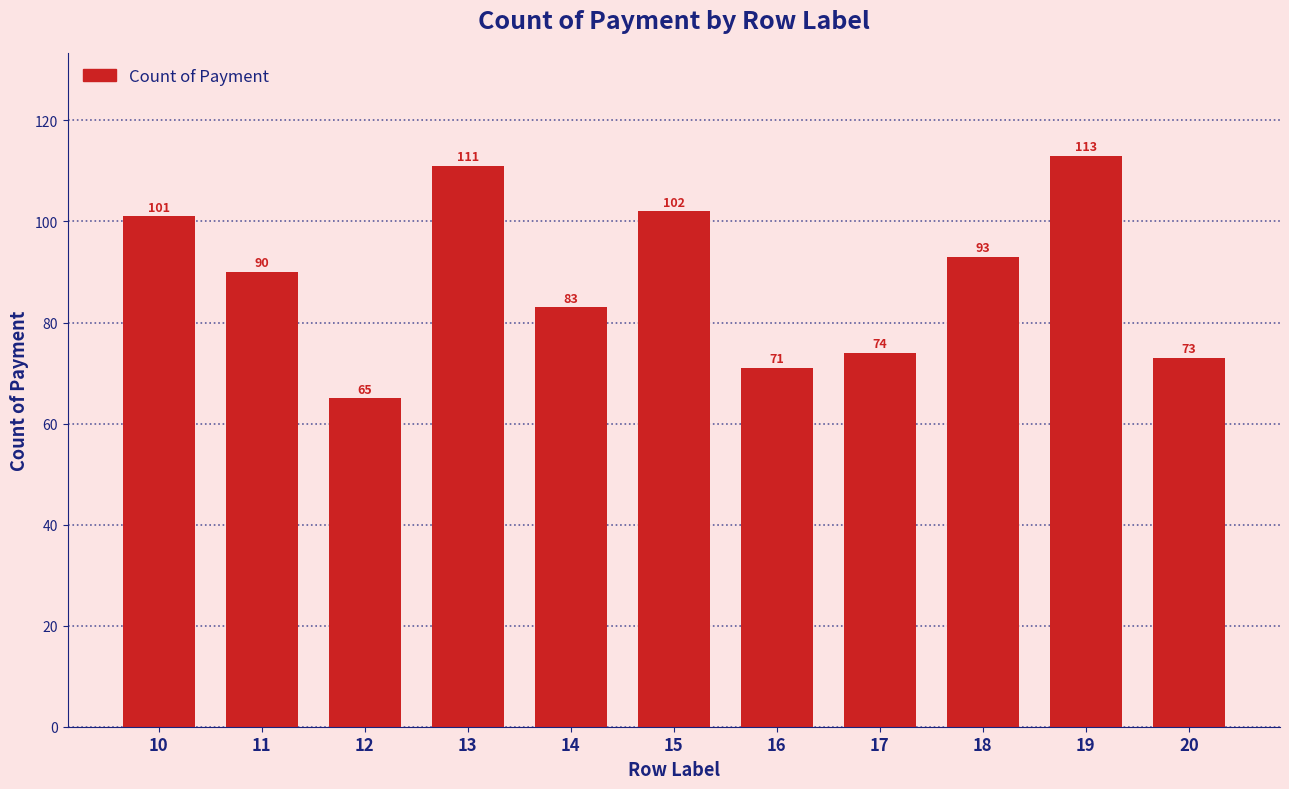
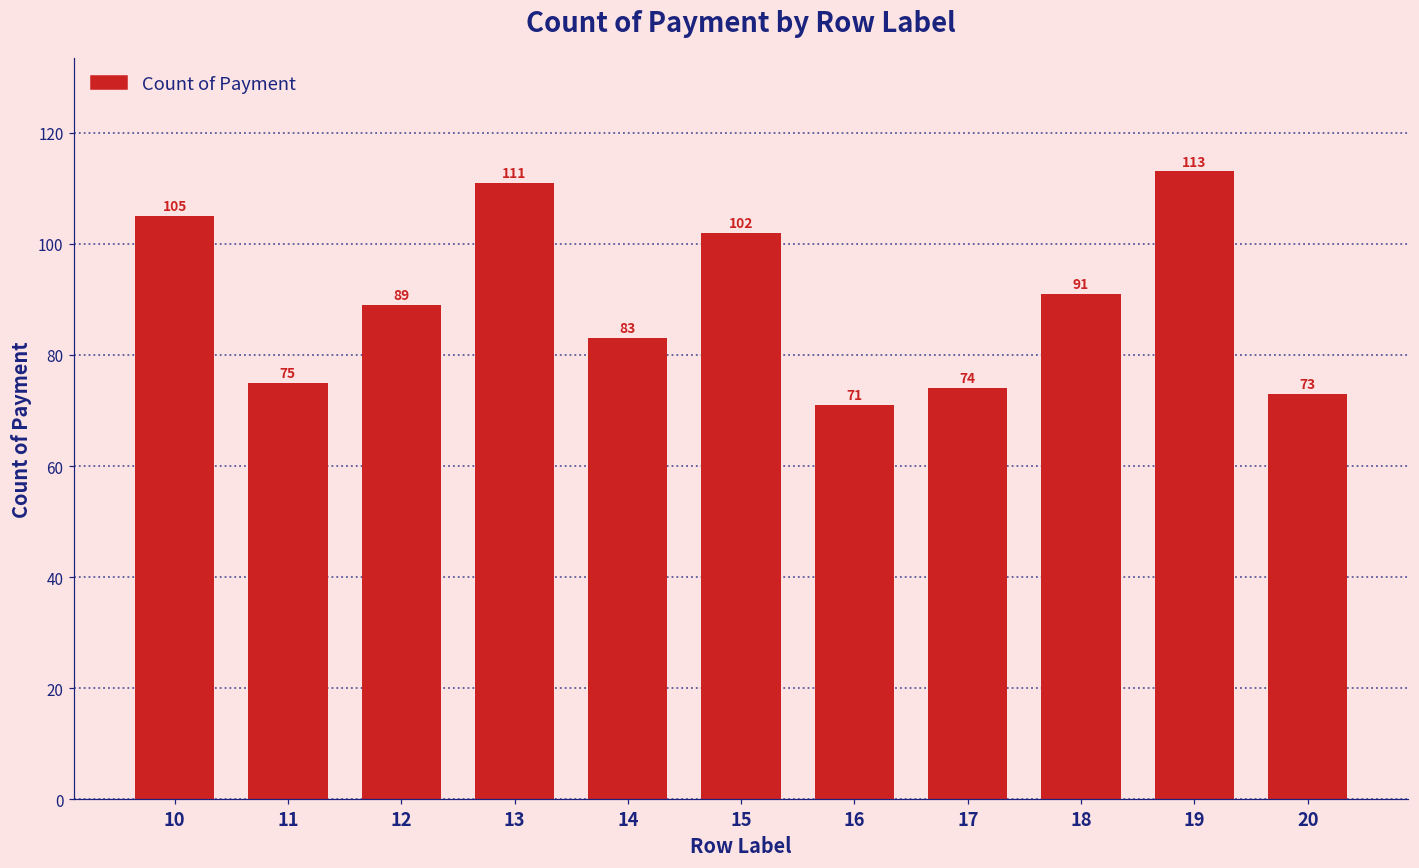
10: 101 -> 105
11: 90 -> 75
12: 65 -> 89
18: 93 -> 91
